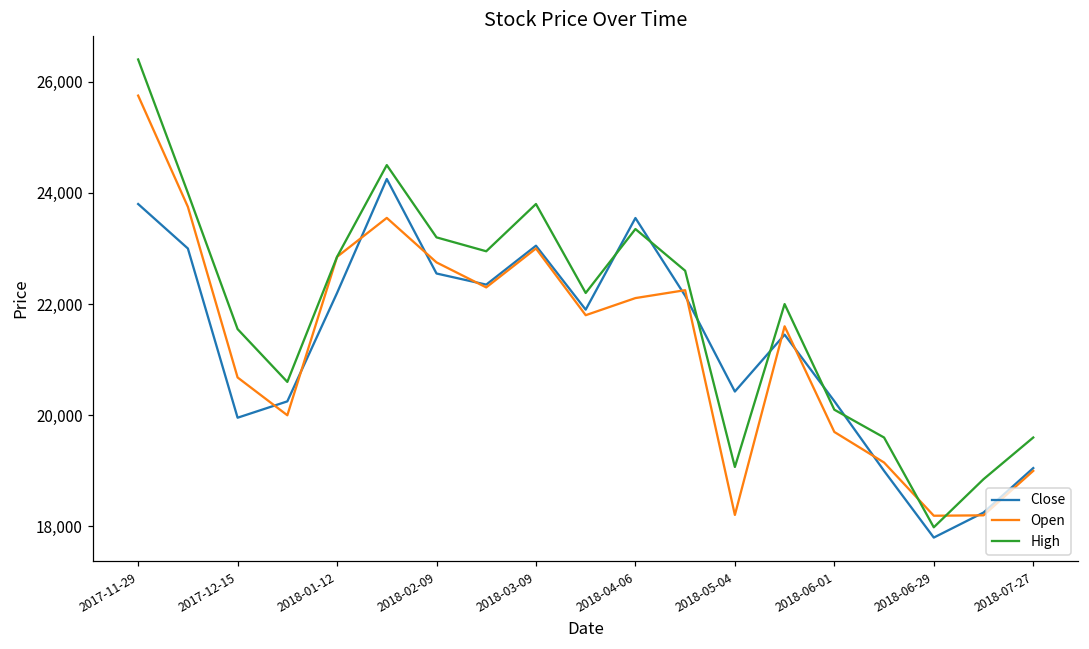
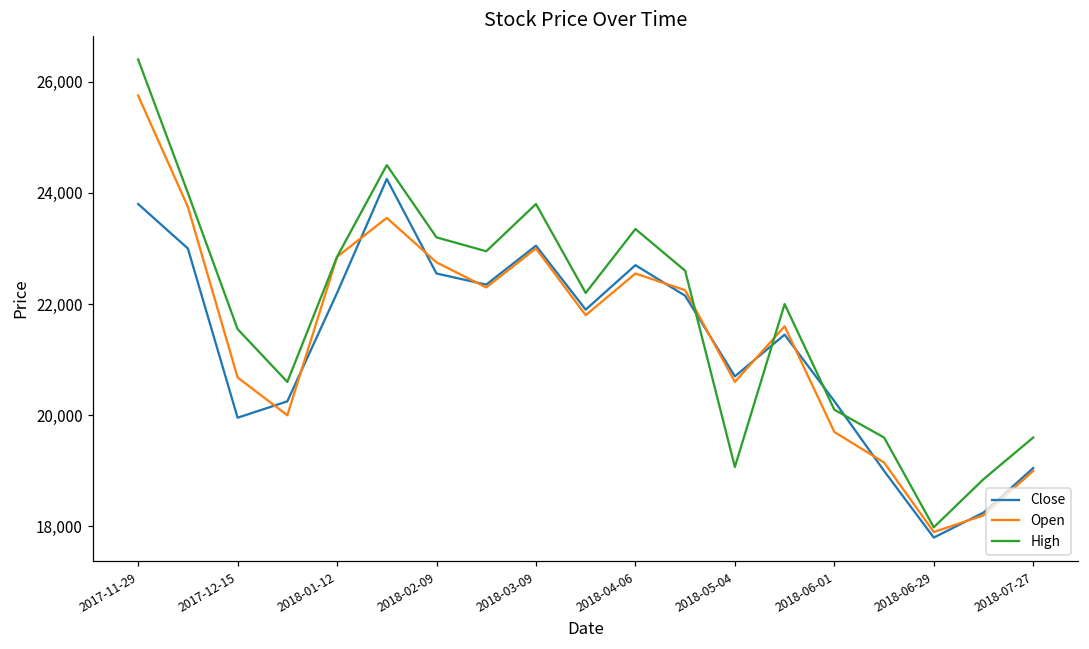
Close, 2018-04-06: 23,500 -> 22,700
Open, 2018-04-06: 22,100 -> 22,600
Close, 2018-05-04: 20,400 -> 20,700
Open, 2018-05-04: 18,200 -> 20,600
Open, 2018-06-29: 18,200 -> 17,900
